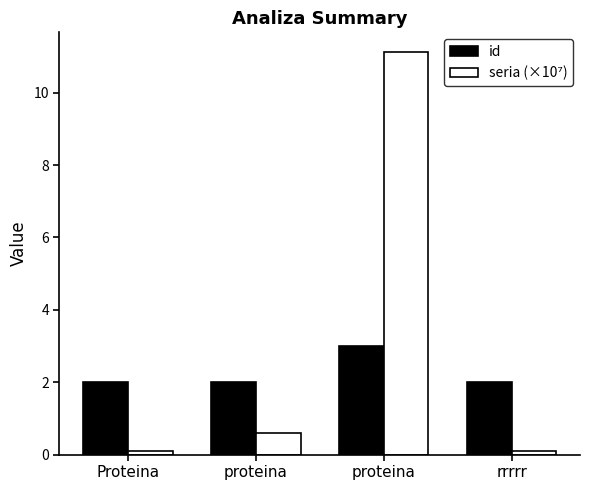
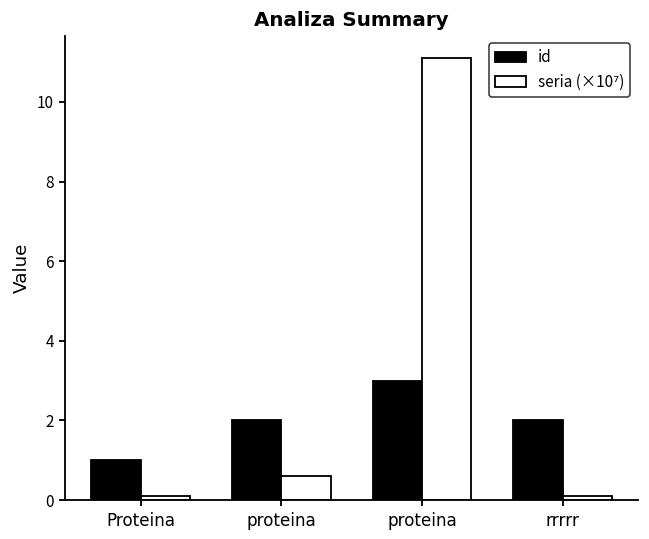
id, Proteina: 2 -> 1
